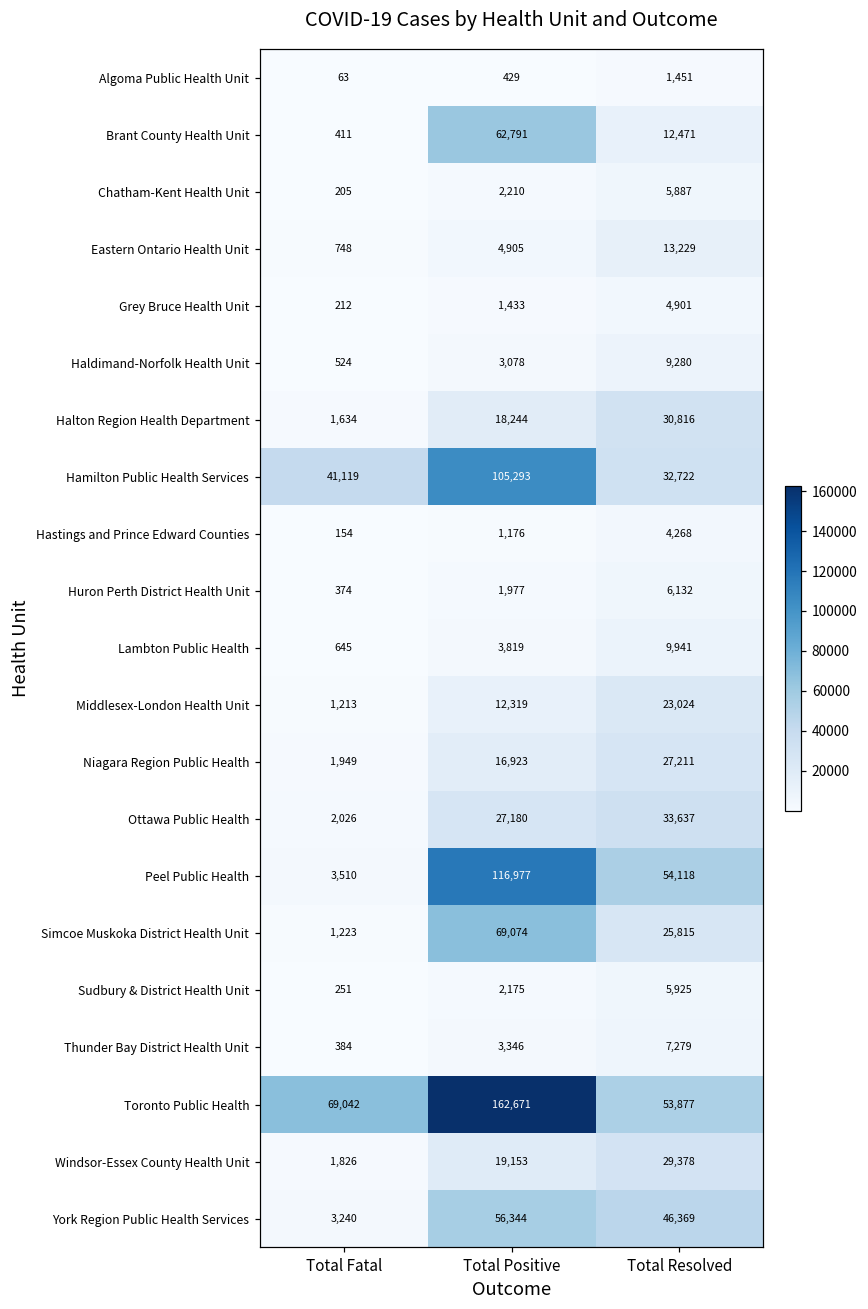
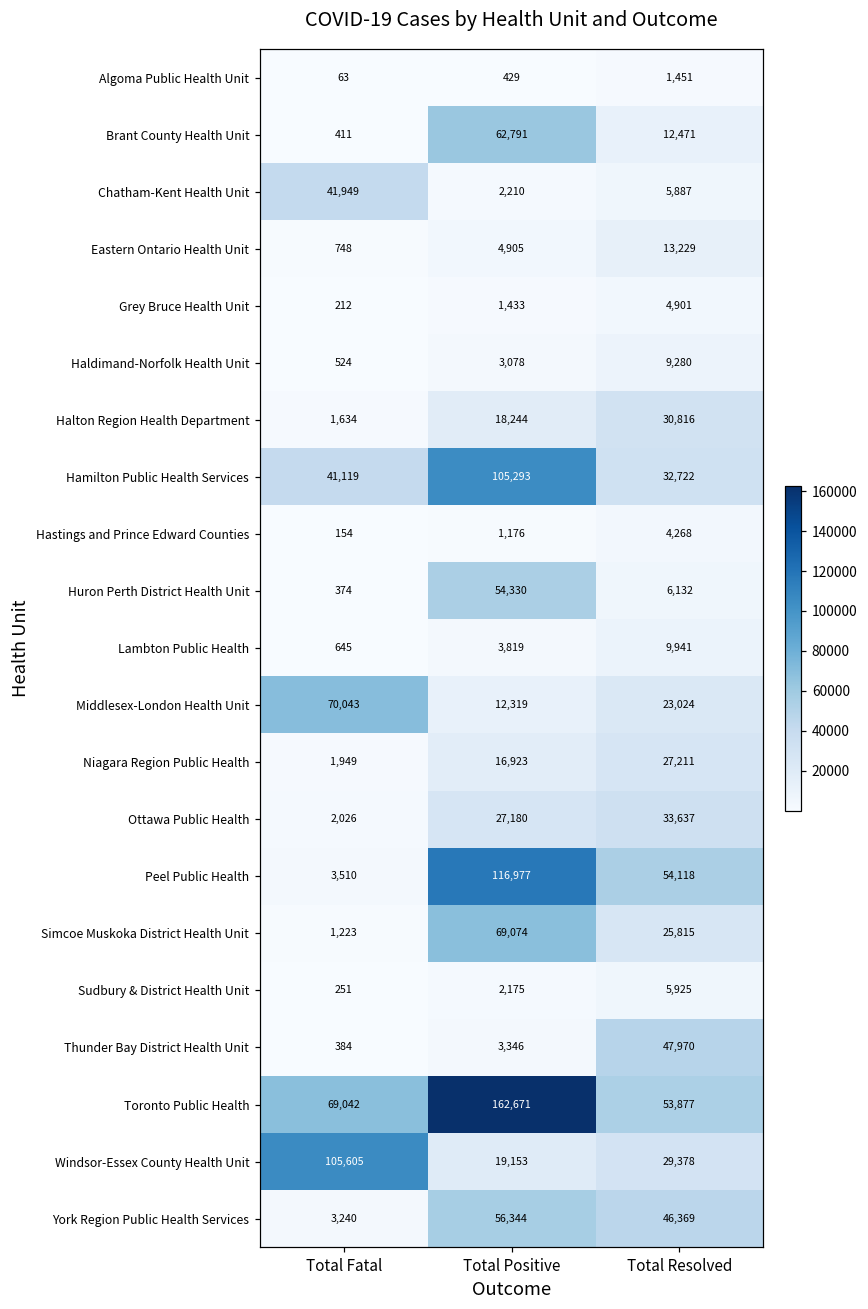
Chatham-Kent Health Unit, Total Fatal: 205 -> 41,949
Huron Perth District Health Unit, Total Positive: 1,977 -> 54,330
Middlesex-London Health Unit, Total Fatal: 1,213 -> 70,043
Thunder Bay District Health Unit, Total Resolved: 7,279 -> 47,970
Windsor-Essex County Health Unit, Total Fatal: 1,826 -> 105,605
